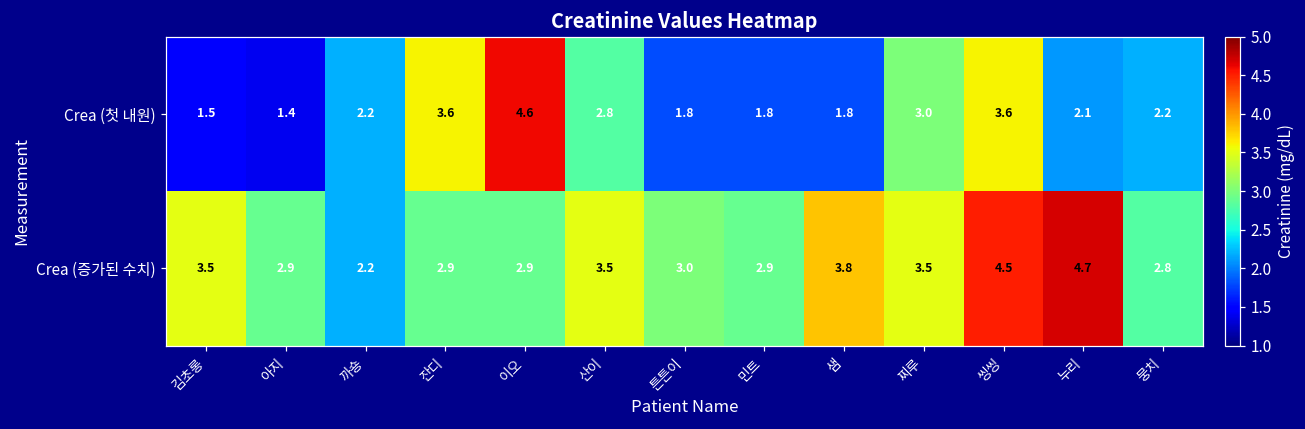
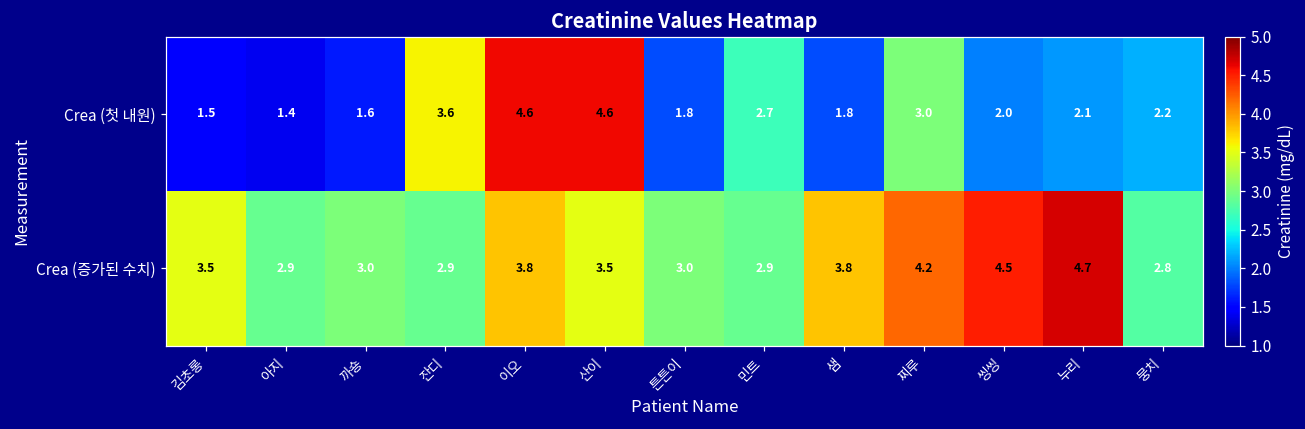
Crea (첫 내원), 까숑: 2.2 -> 1.6
Crea (첫 내원), 산이: 2.8 -> 4.6
Crea (첫 내원), 민트: 1.8 -> 2.7
Crea (첫 내원), 씽씽: 3.6 -> 2.0
Crea (증가된 수치), 까숑: 2.2 -> 3.0
Crea (증가된 수치), 이오: 2.9 -> 3.8
Crea (증가된 수치), 찌루: 3.5 -> 4.2
